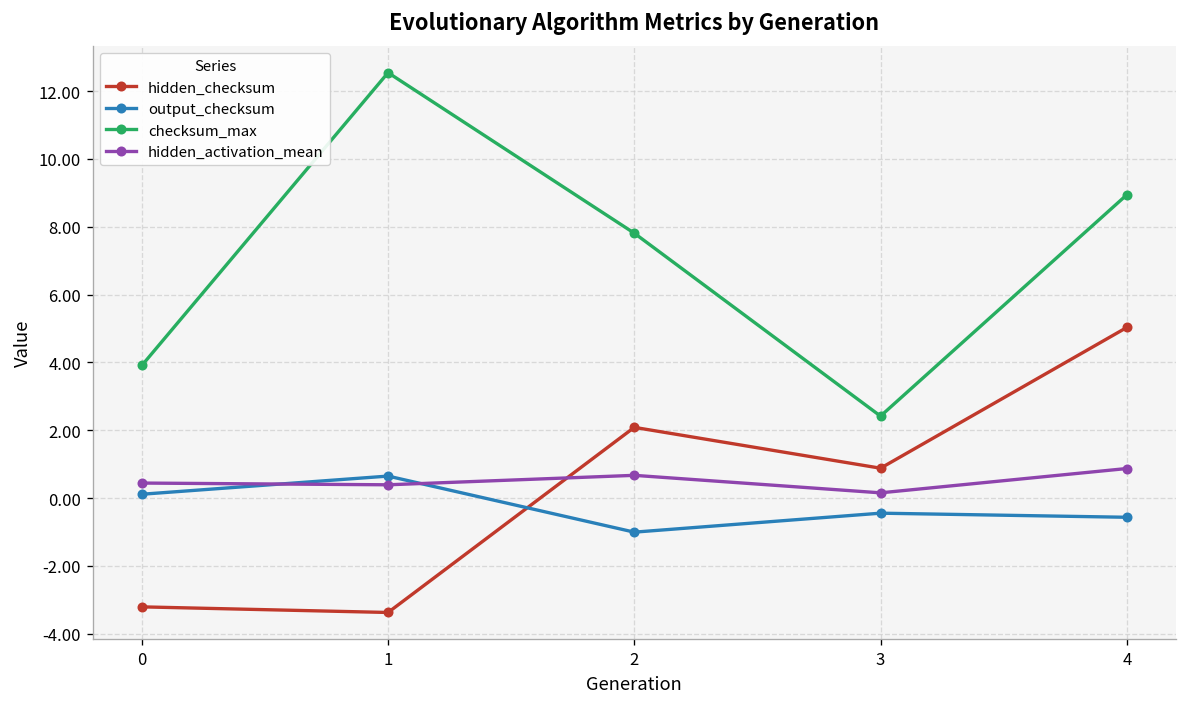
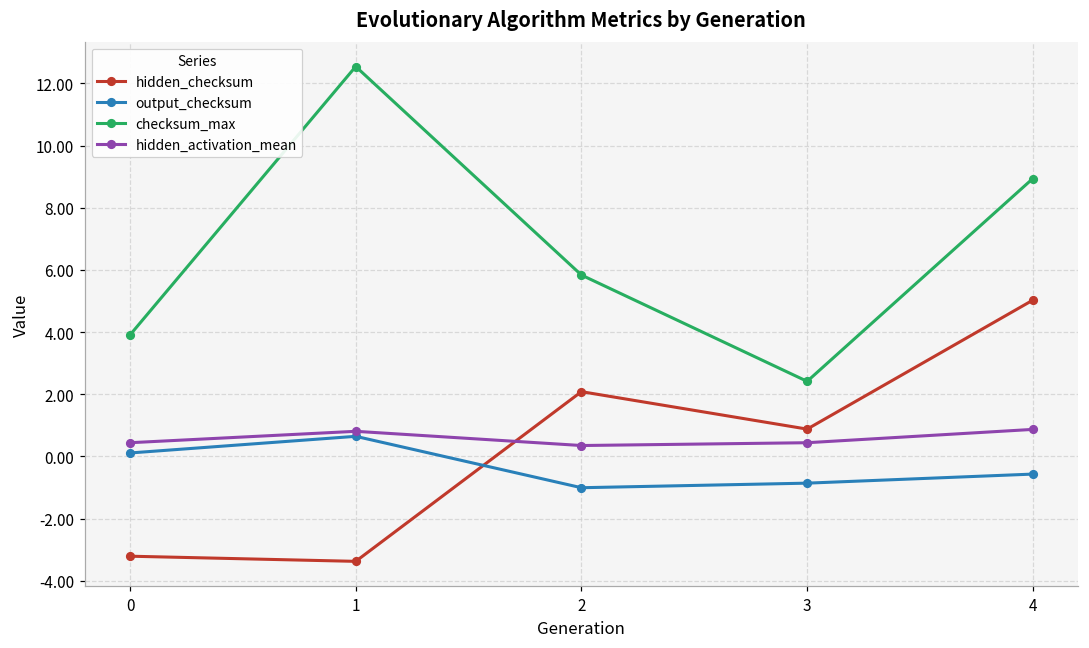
hidden_activation_mean, 1: 0.4 -> 0.8
checksum_max, 2: 7.8 -> 5.8
hidden_activation_mean, 2: 0.7 -> 0.4
output_checksum, 3: -0.4 -> -0.9
hidden_activation_mean, 3: 0.2 -> 0.4
